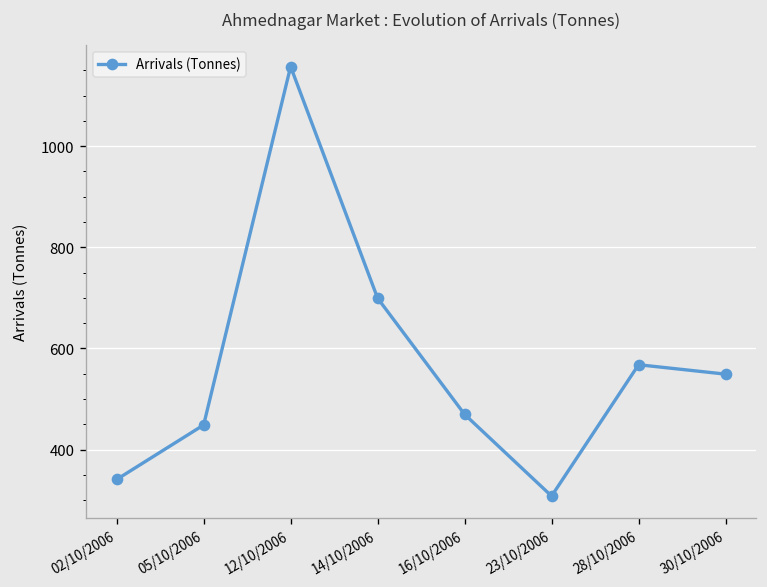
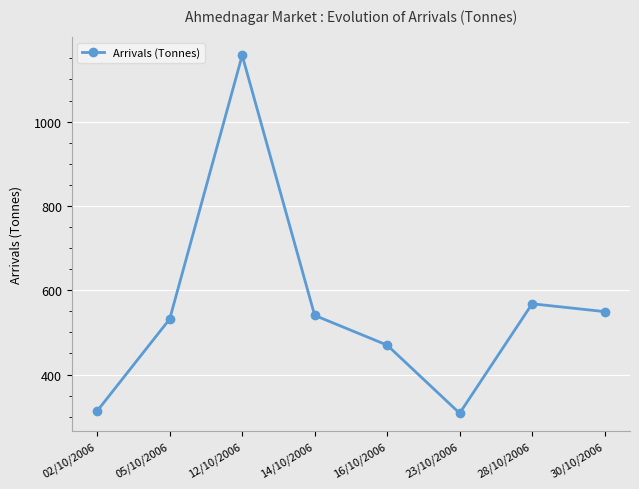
02/10/2006: 340 -> 310
05/10/2006: 450 -> 530
14/10/2006: 700 -> 540
